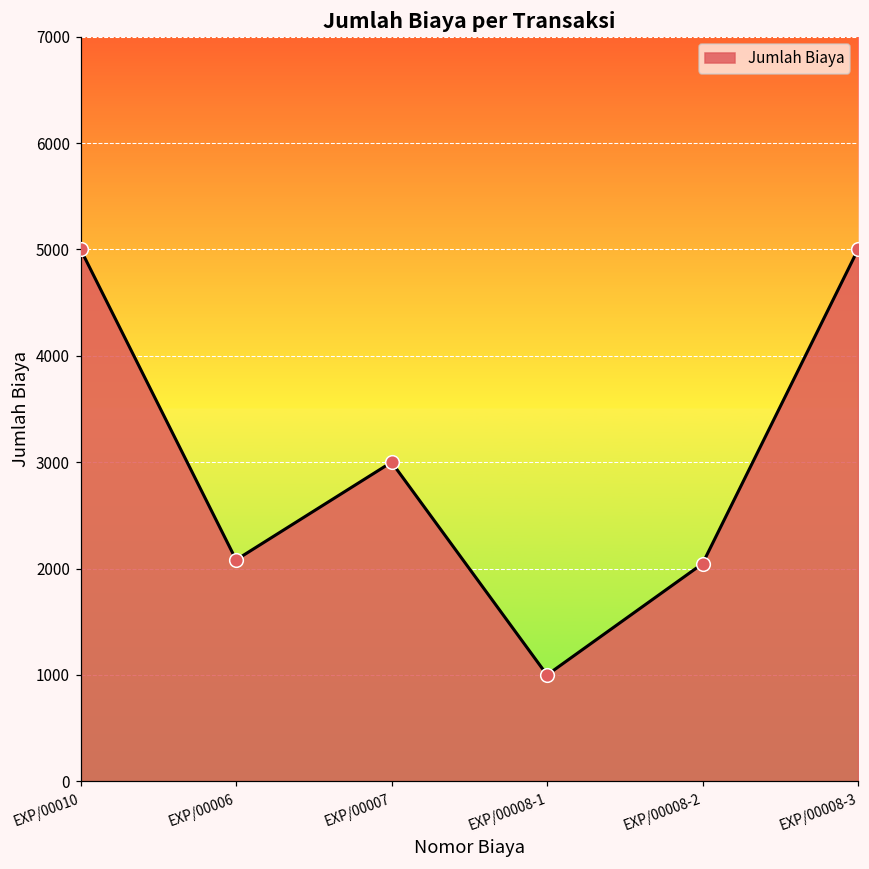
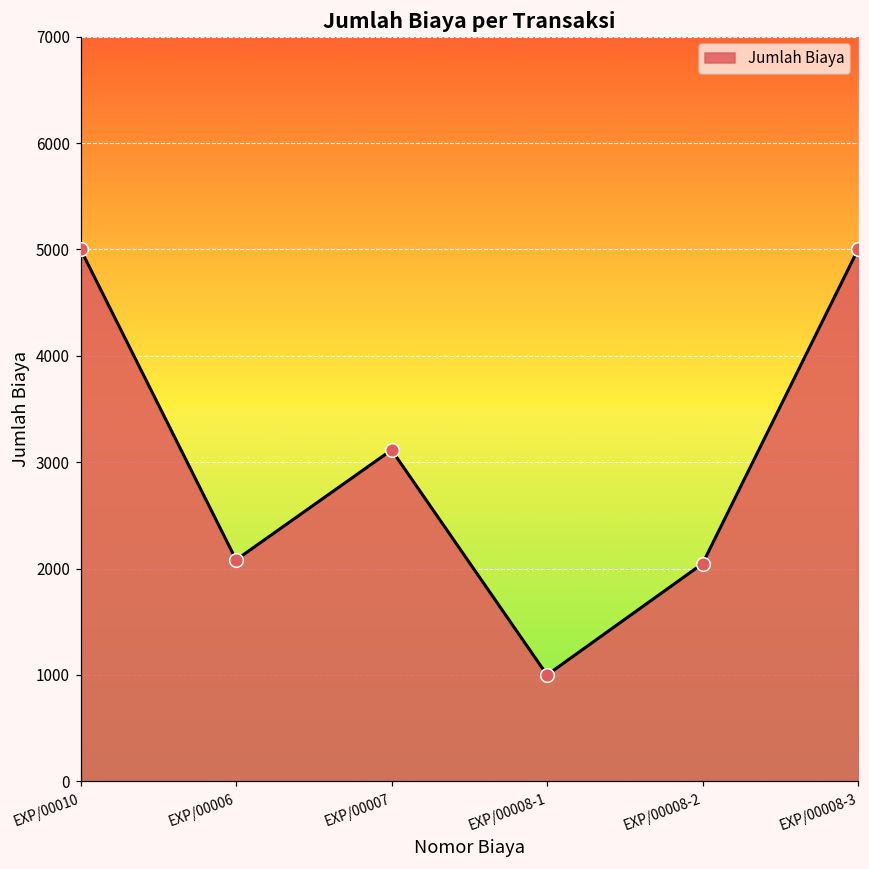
EXP/00007: 3000 -> 3100
